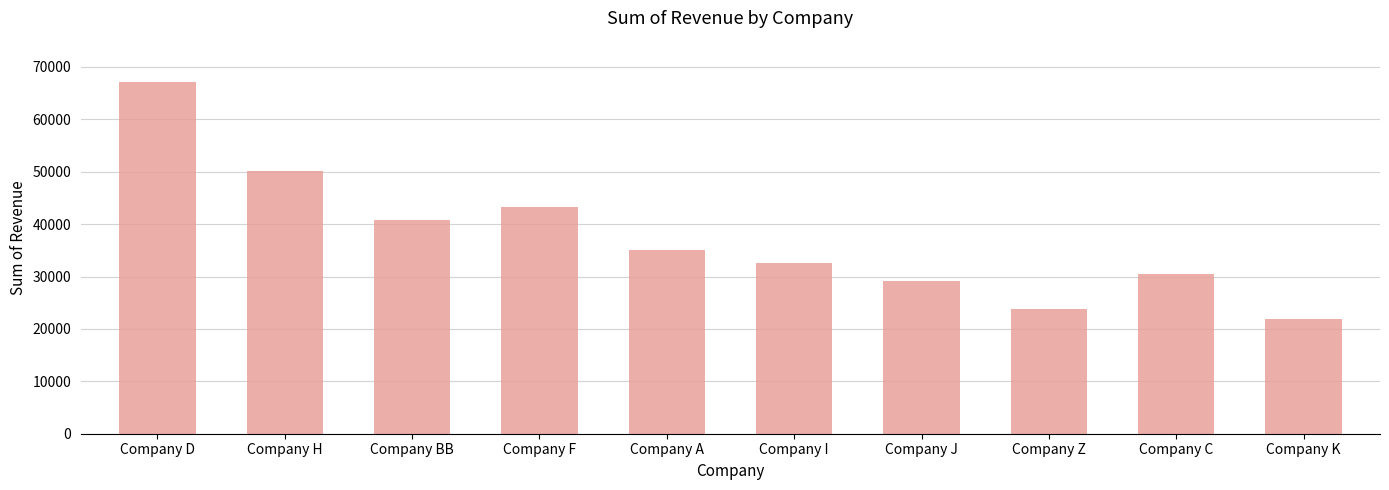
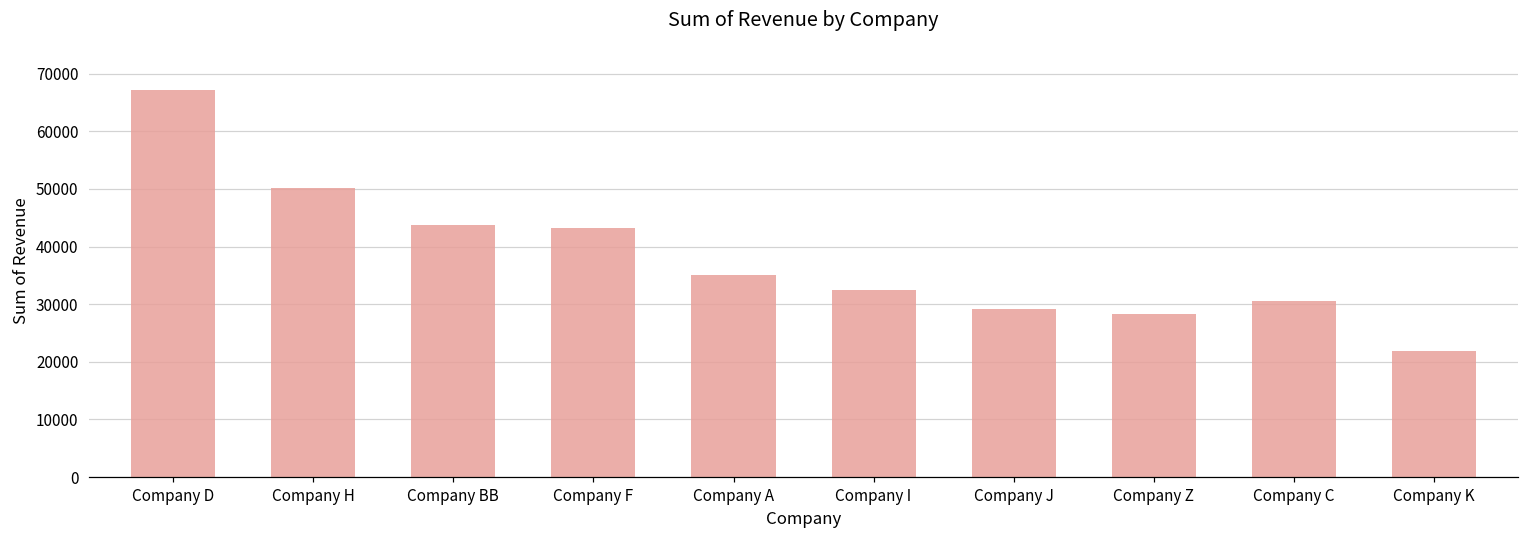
Company BB: 41000 -> 44000
Company Z: 24000 -> 28000
